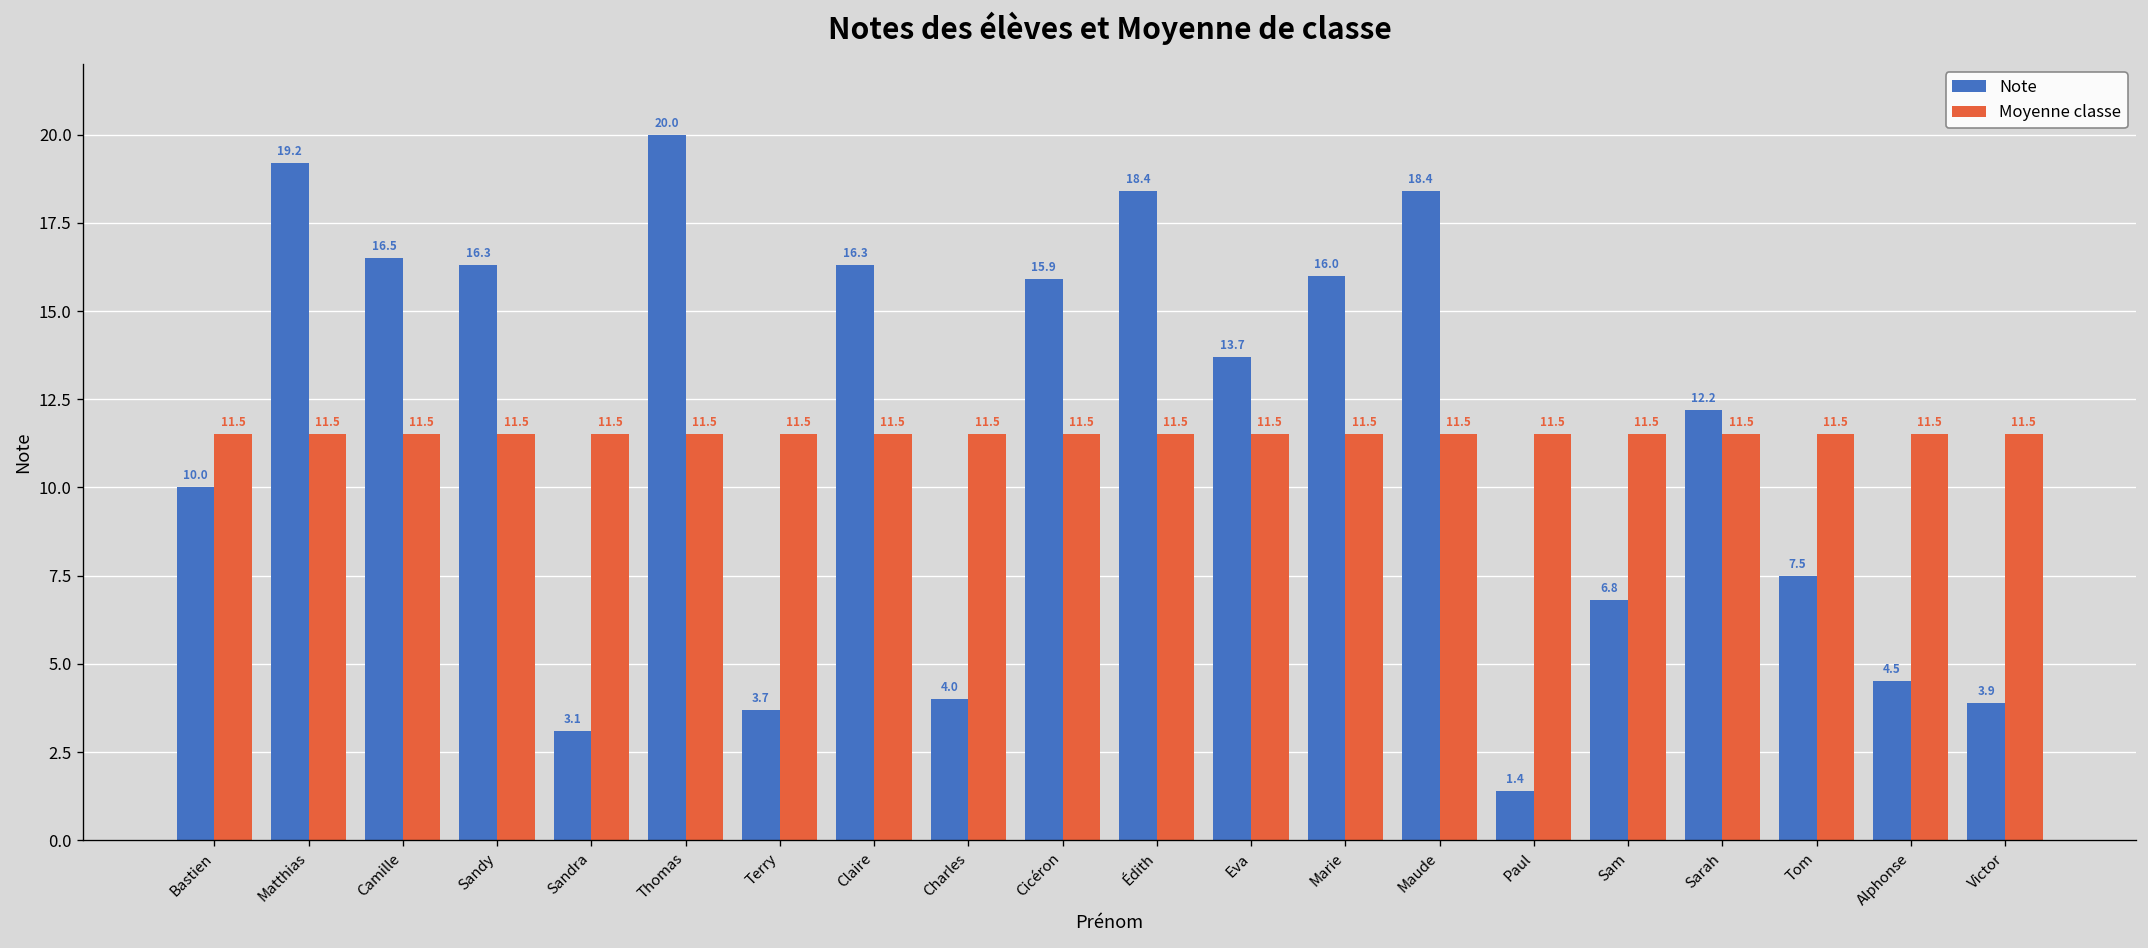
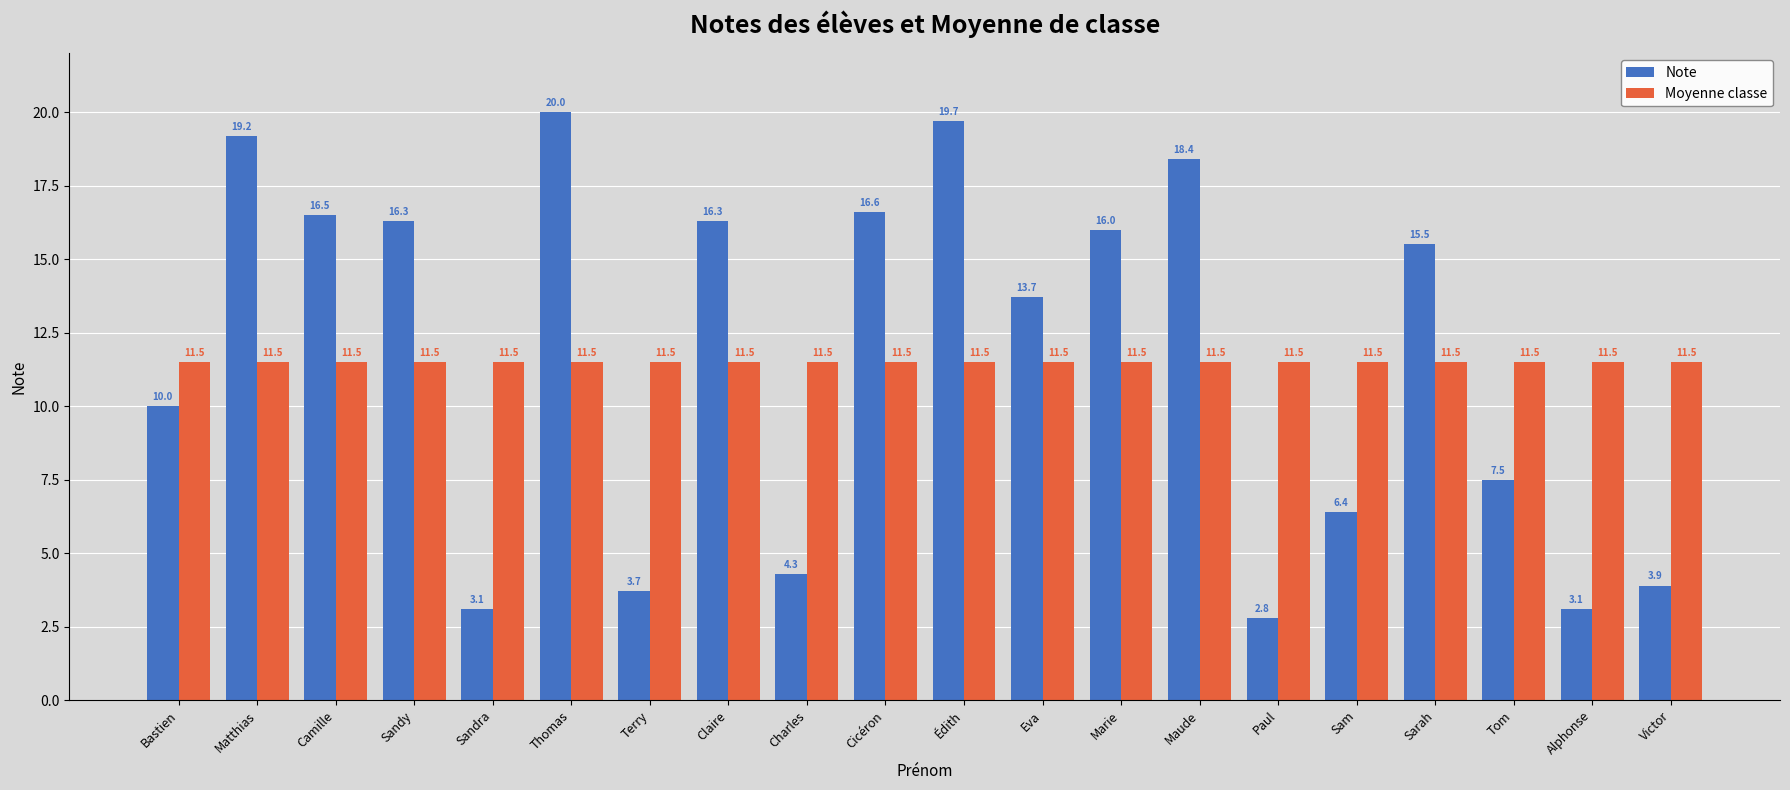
Note, Charles: 4.0 -> 4.3
Note, Cicéron: 15.9 -> 16.6
Note, Édith: 18.4 -> 19.7
Note, Paul: 1.4 -> 2.8
Note, Sam: 6.8 -> 6.4
Note, Sarah: 12.2 -> 15.5
Note, Alphonse: 4.5 -> 3.1
